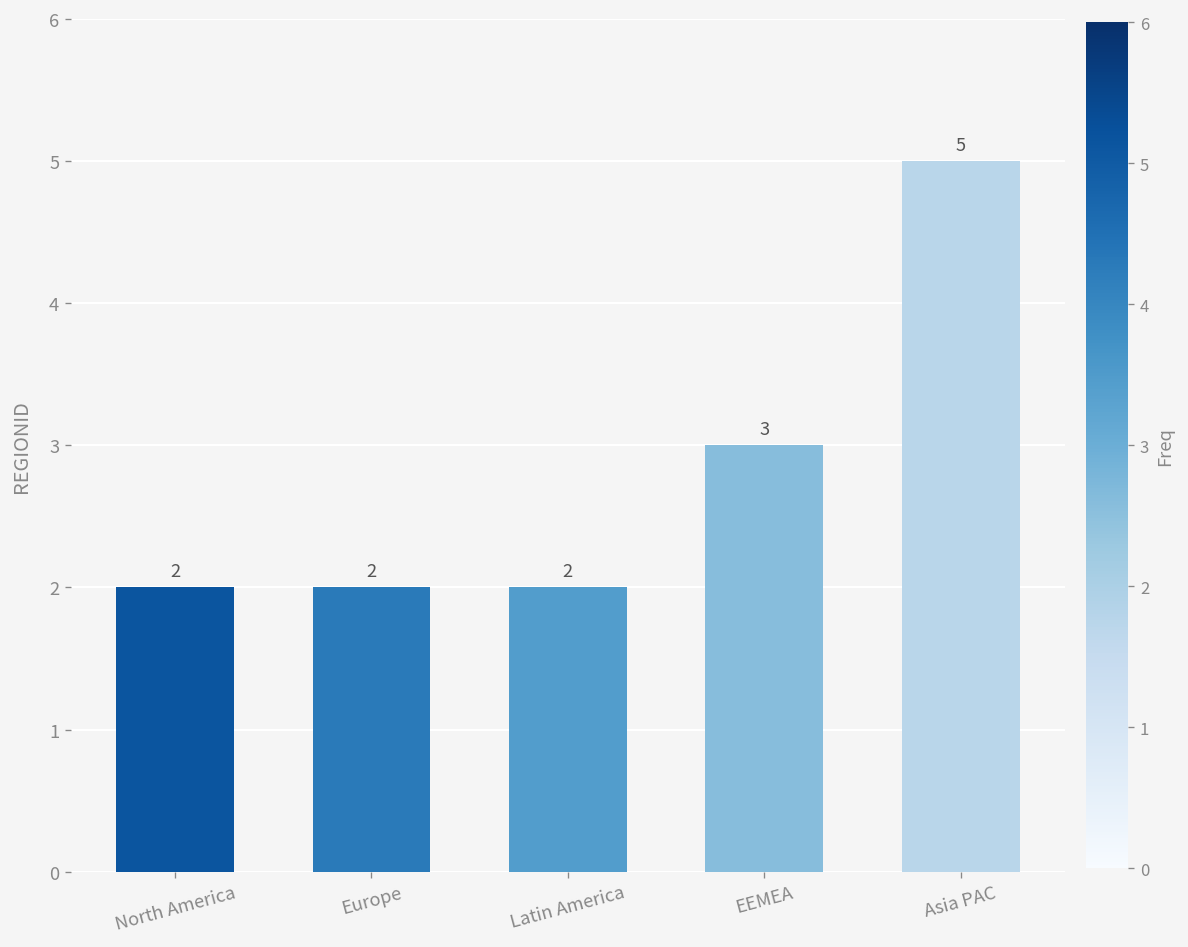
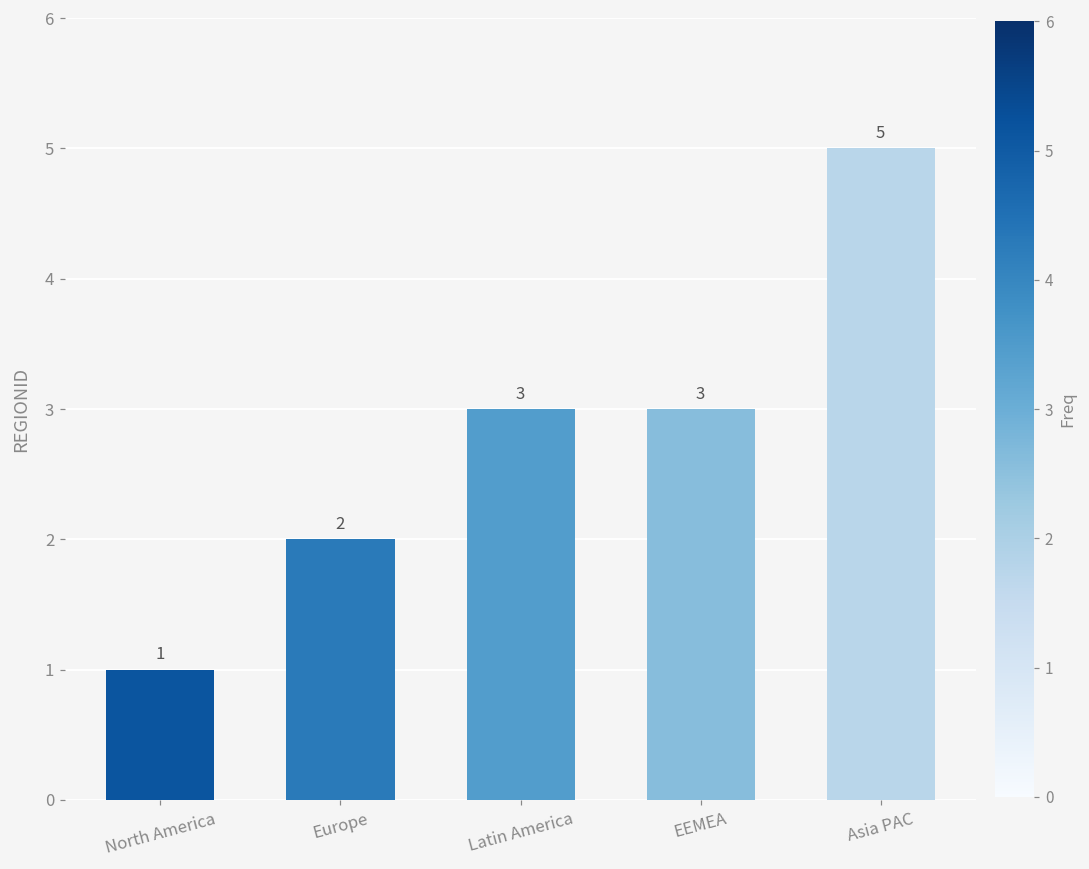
North America: 2 -> 1
Latin America: 2 -> 3
